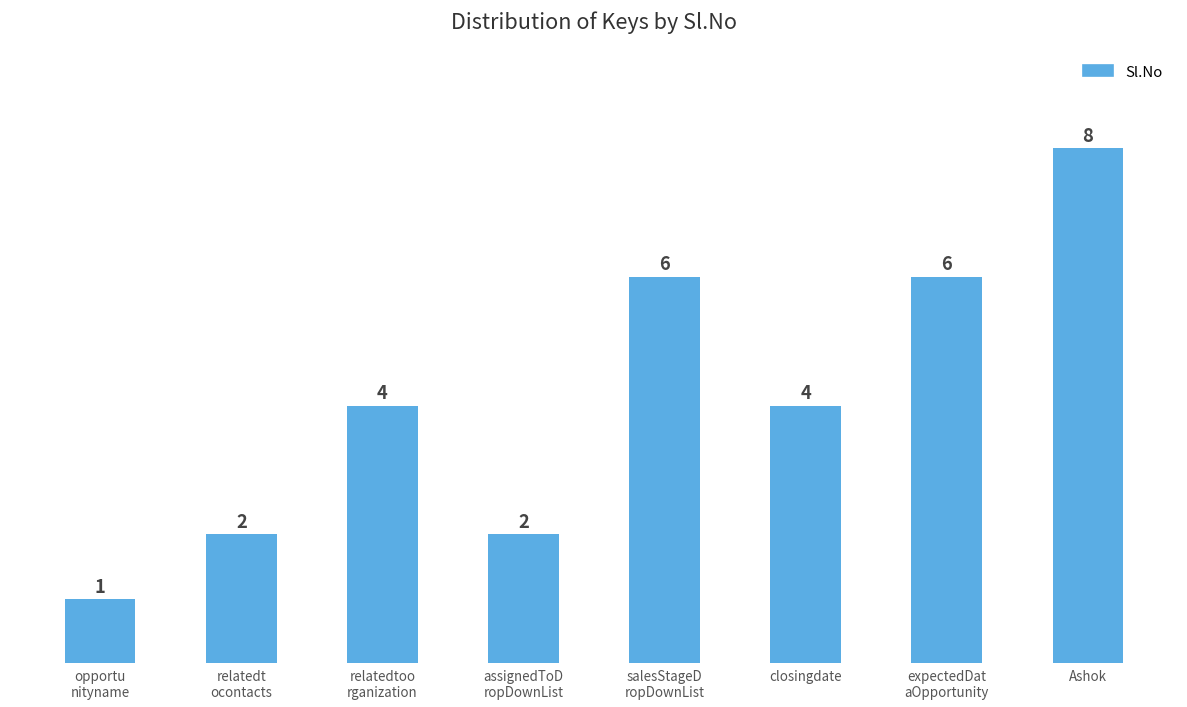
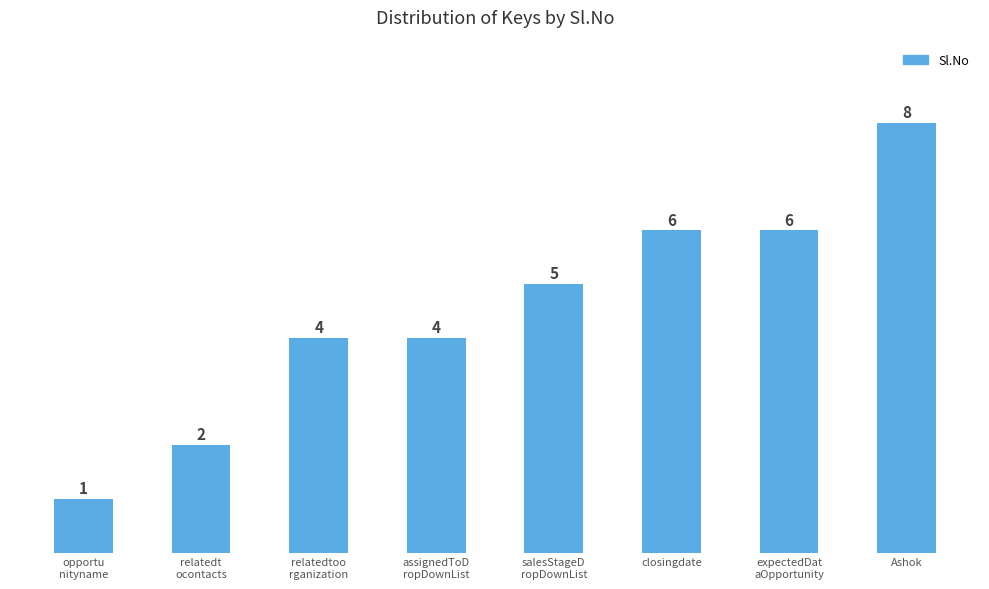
assignedToD ropDownList: 2 -> 4
salesStageD ropDownList: 6 -> 5
closingdate: 4 -> 6
